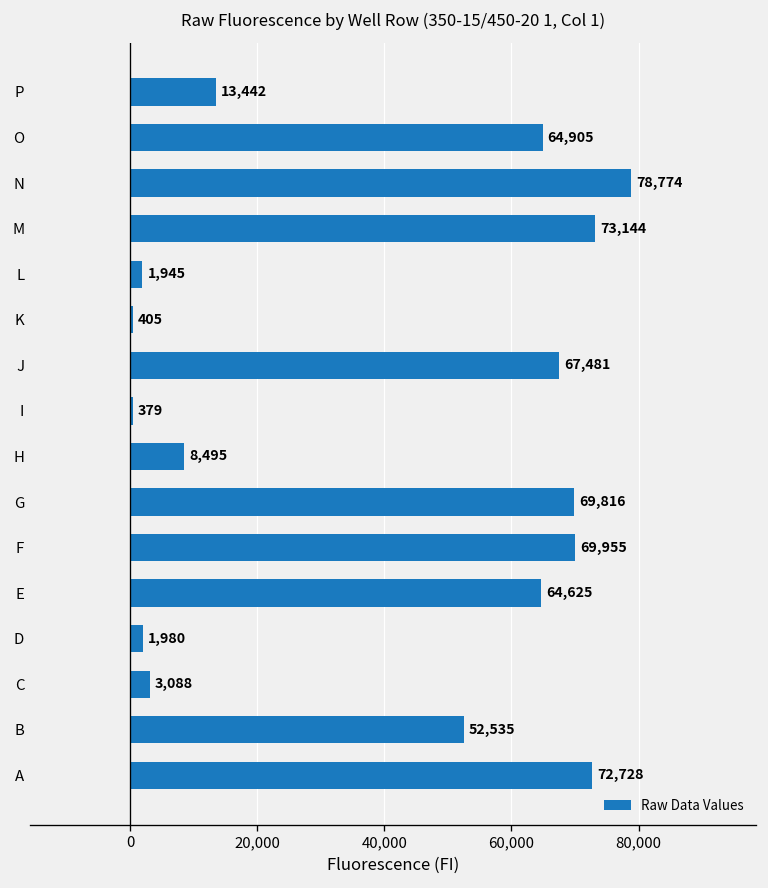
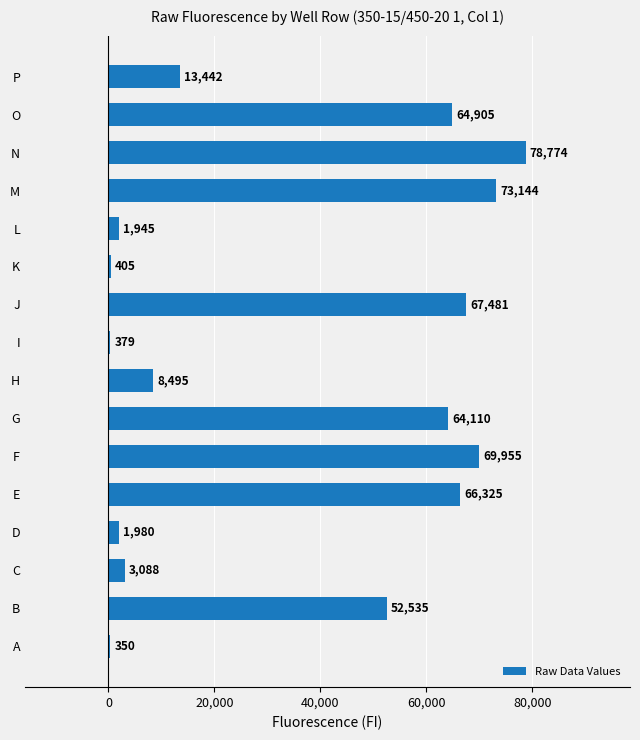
G: 69,816 -> 64,110
E: 64,625 -> 66,325
A: 72,728 -> 350
